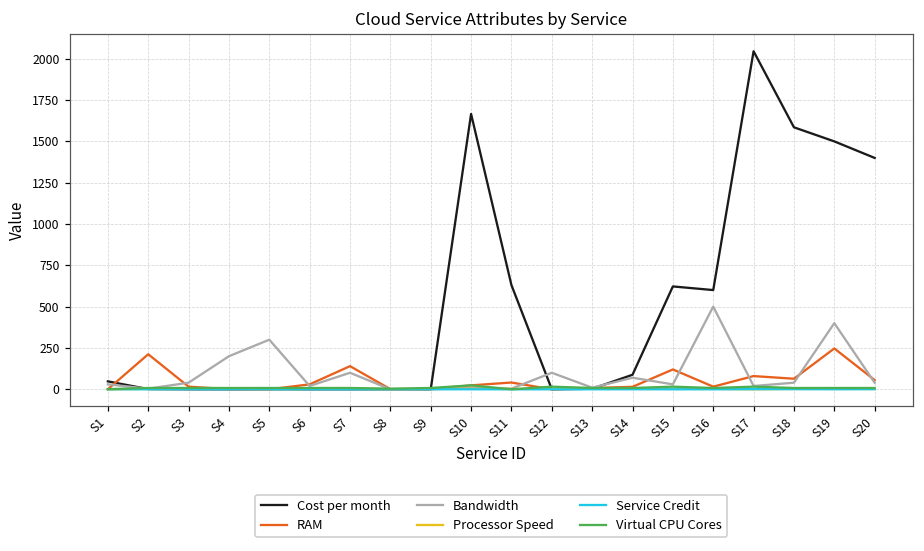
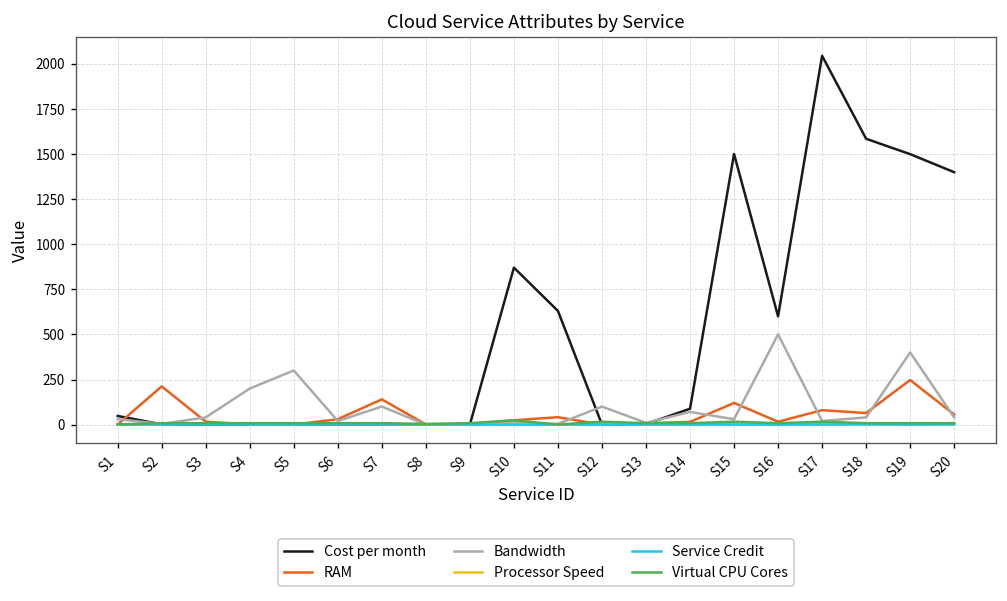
Cost per month, S10: 1670 -> 870
Cost per month, S15: 620 -> 1500
